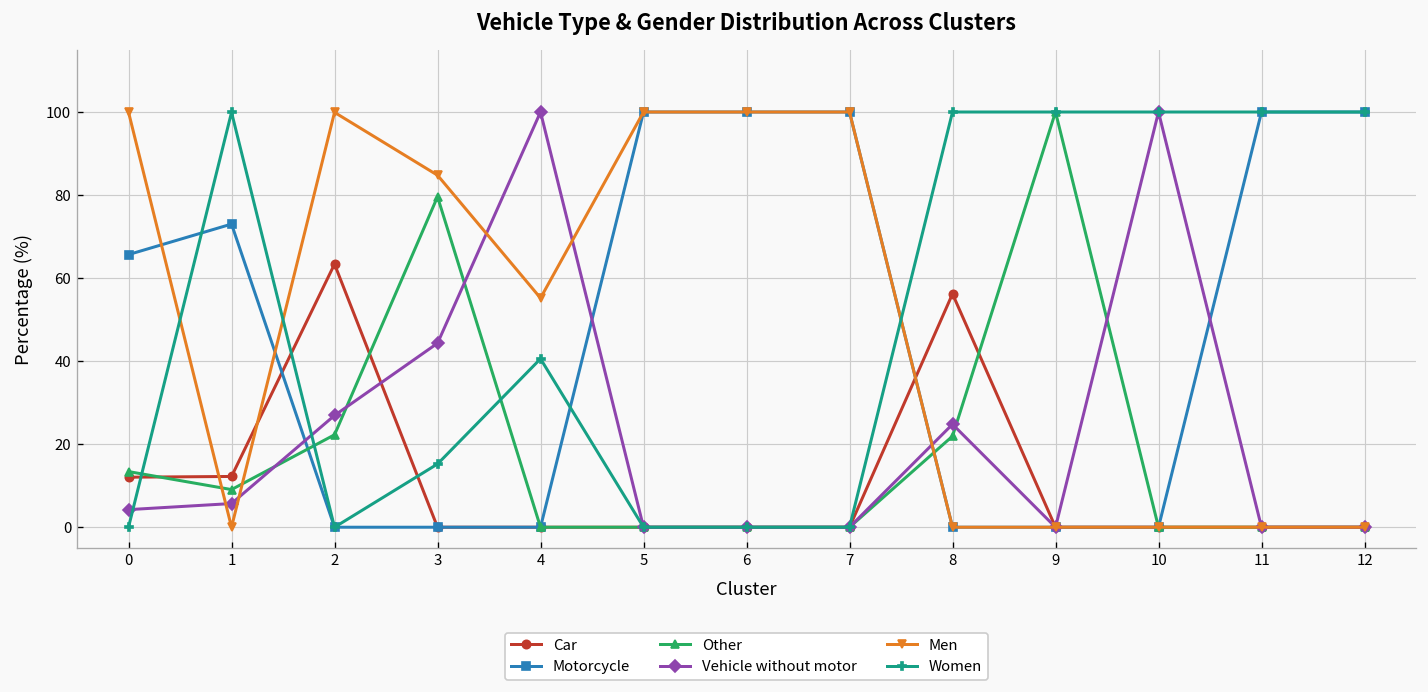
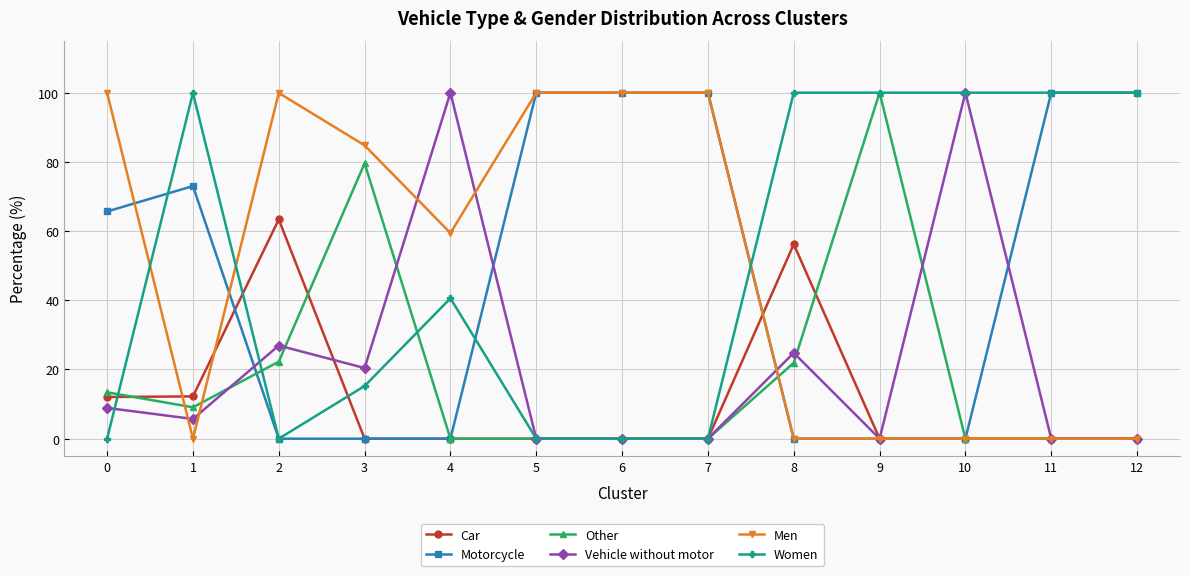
Vehicle without motor, 0: 4 -> 9
Vehicle without motor, 3: 44 -> 20
Men, 4: 55 -> 59
